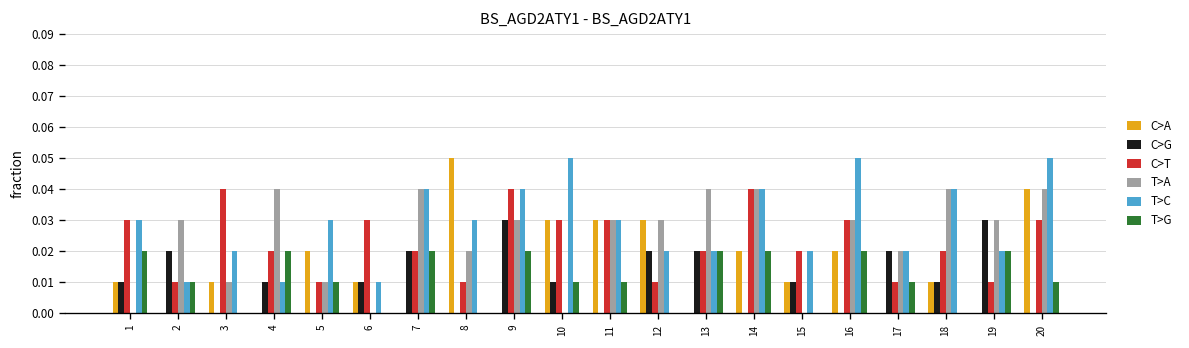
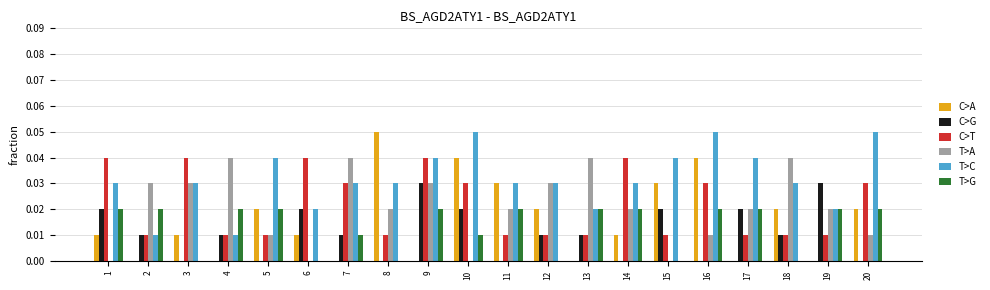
C>G, 1: 0.010 -> 0.020
C>T, 1: 0.030 -> 0.040
C>G, 2: 0.020 -> 0.010
T>G, 2: 0.010 -> 0.020
T>A, 3: 0.010 -> 0.030
T>C, 3: 0.020 -> 0.030
C>T, 4: 0.020 -> 0.010
T>C, 5: 0.030 -> 0.040
T>G, 5: 0.010 -> 0.020
C>G, 6: 0.010 -> 0.020
C>T, 6: 0.030 -> 0.040
T>C, 6: 0.010 -> 0.020
C>G, 7: 0.020 -> 0.010
C>T, 7: 0.020 -> 0.030
T>C, 7: 0.040 -> 0.030
T>G, 7: 0.020 -> 0.010
C>A, 10: 0.030 -> 0.040
C>G, 10: 0.010 -> 0.020
C>T, 11: 0.030 -> 0.010
T>A, 11: 0.030 -> 0.020
T>G, 11: 0.010 -> 0.020
C>A, 12: 0.030 -> 0.020
C>G, 12: 0.020 -> 0.010
T>C, 12: 0.020 -> 0.030
C>G, 13: 0.020 -> 0.010
C>T, 13: 0.020 -> 0.010
C>A, 14: 0.020 -> 0.010
T>A, 14: 0.040 -> 0.020
T>C, 14: 0.040 -> 0.030
C>A, 15: 0.010 -> 0.030
C>G, 15: 0.010 -> 0.020
C>T, 15: 0.020 -> 0.010
T>C, 15: 0.020 -> 0.040
C>A, 16: 0.020 -> 0.040
T>A, 16: 0.030 -> 0.010
T>C, 17: 0.020 -> 0.040
T>G, 17: 0.010 -> 0.020
C>A, 18: 0.010 -> 0.020
C>T, 18: 0.020 -> 0.010
T>C, 18: 0.040 -> 0.030
T>A, 19: 0.030 -> 0.020
C>A, 20: 0.040 -> 0.020
T>A, 20: 0.040 -> 0.010
T>G, 20: 0.010 -> 0.020
